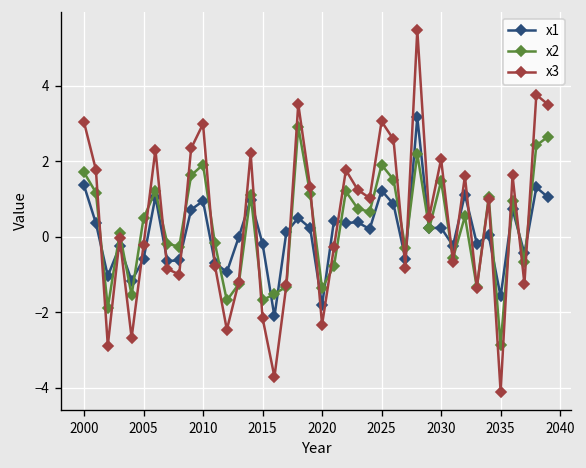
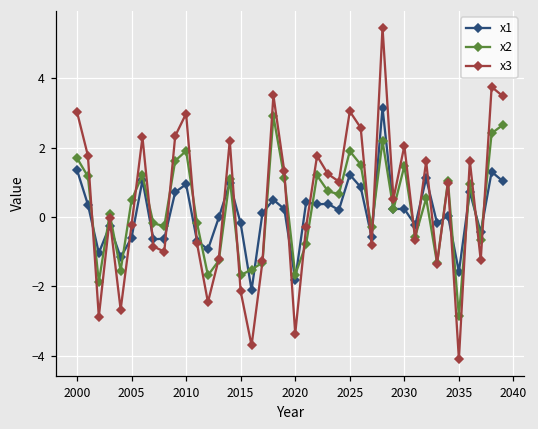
x2, 2020: -1.4 -> -1.7
x3, 2020: -2.3 -> -3.4
